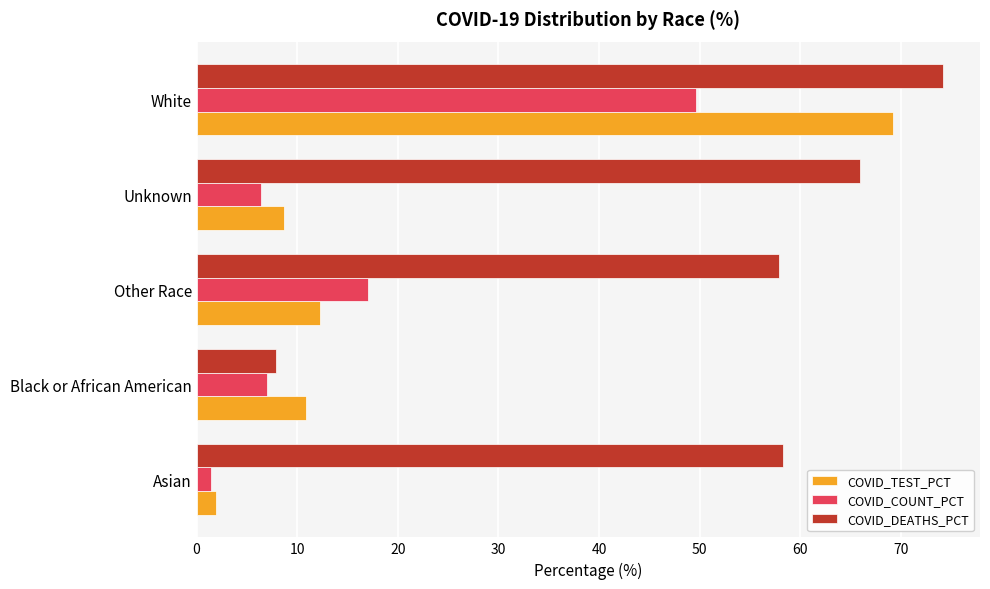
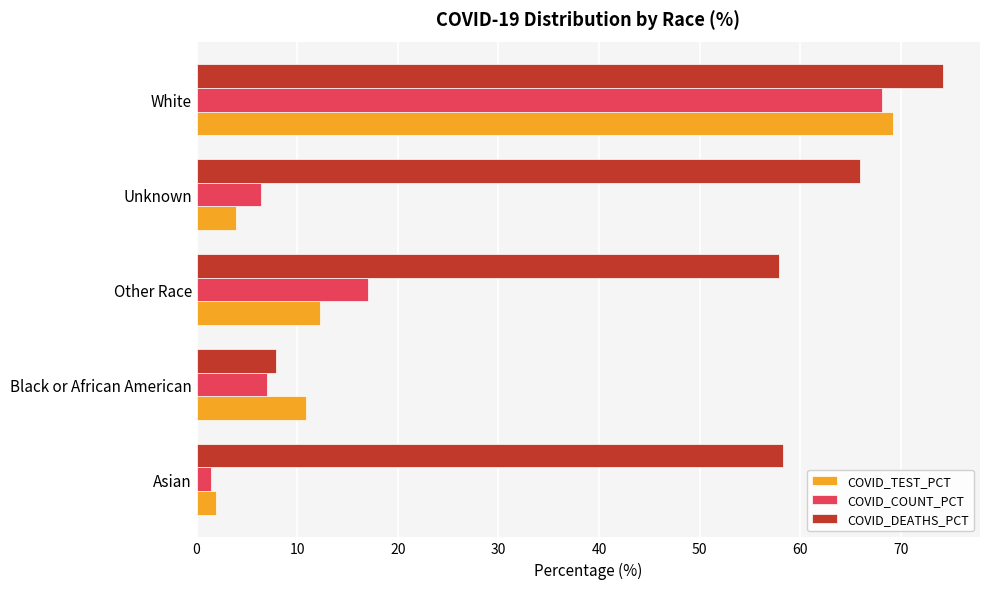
COVID_COUNT_PCT, White: 49.7 -> 68.2
COVID_TEST_PCT, Unknown: 8.7 -> 3.9
